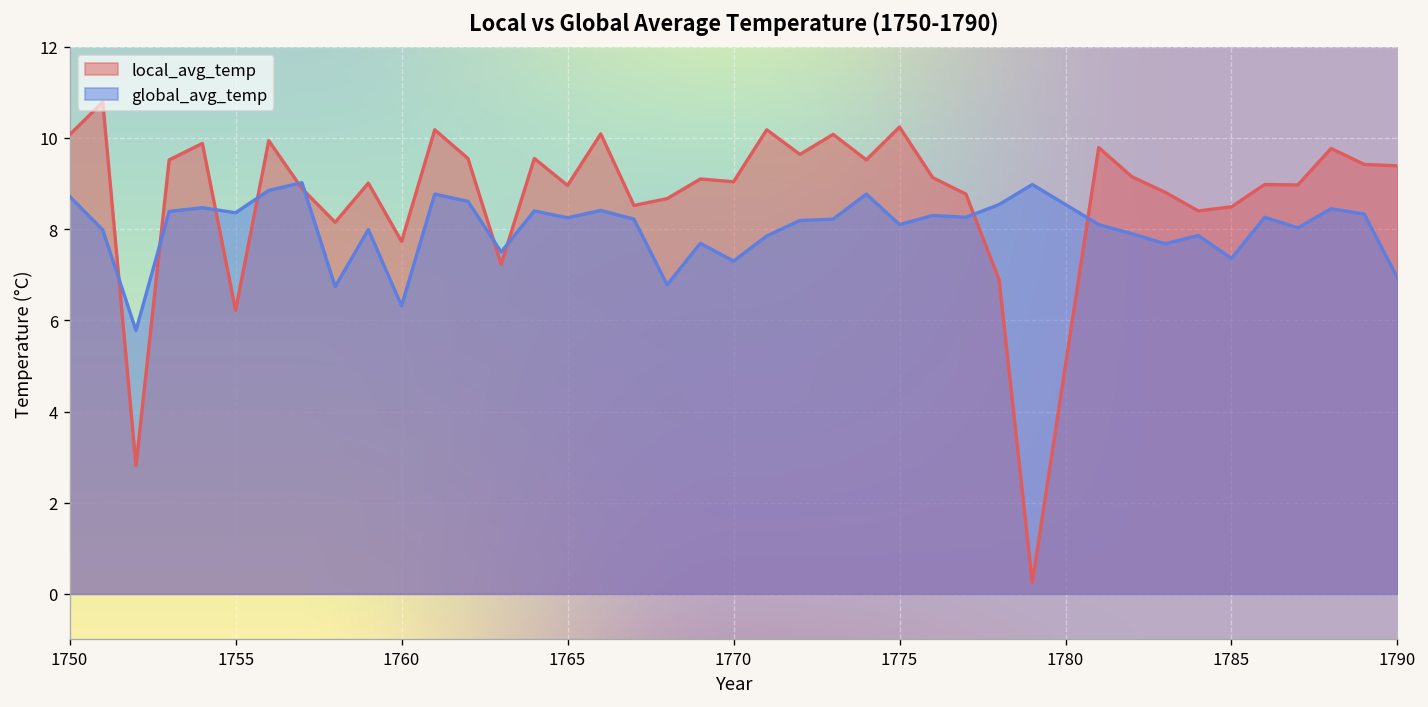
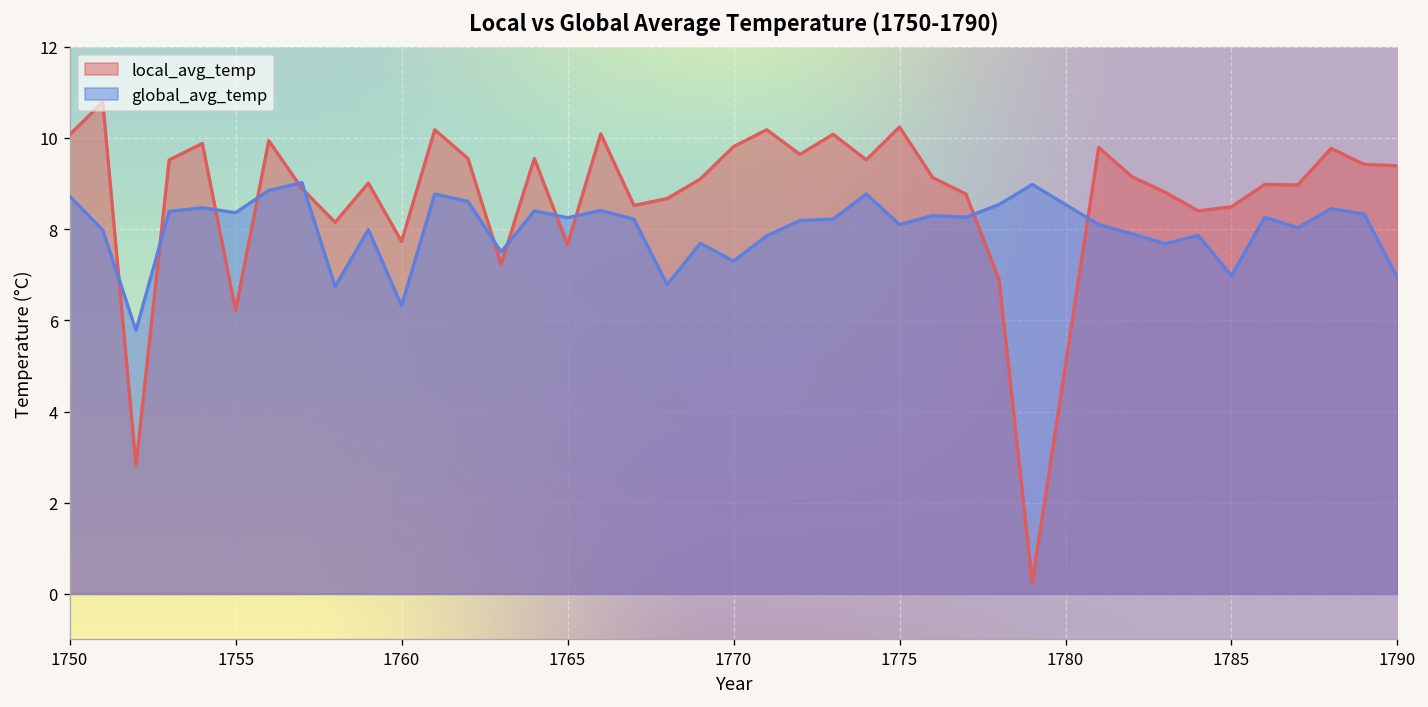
local_avg_temp, 1765: 9.0 -> 7.7
local_avg_temp, 1770: 9.0 -> 9.8
global_avg_temp, 1785: 7.4 -> 7.0
